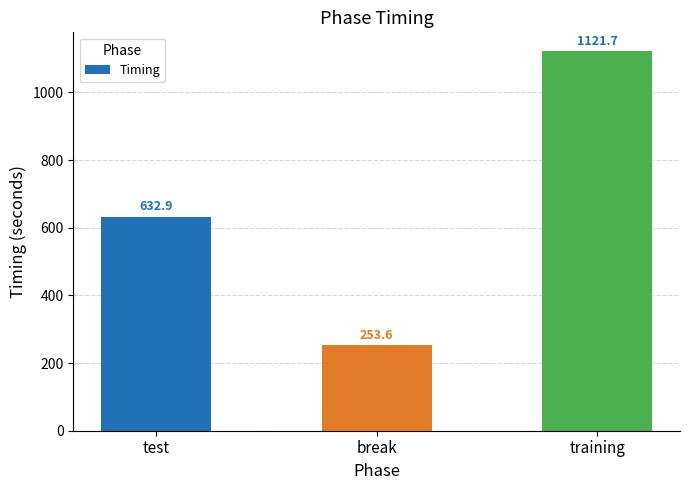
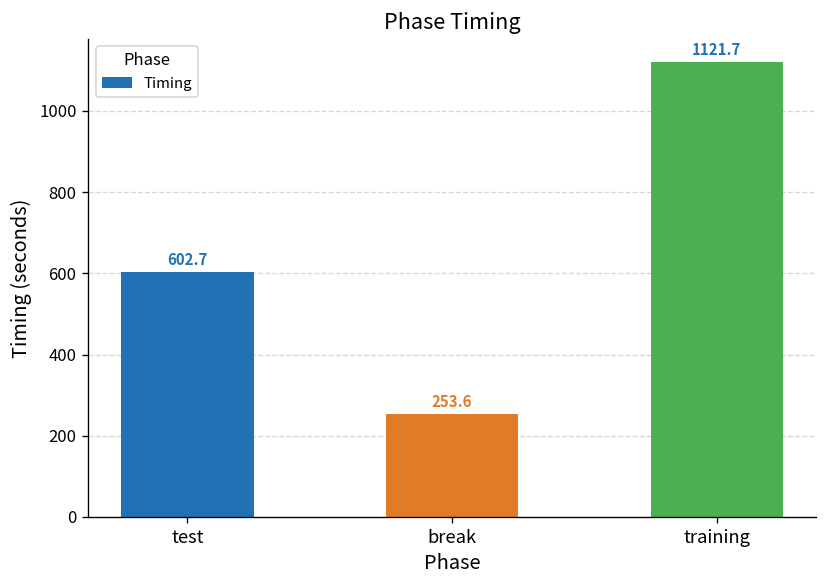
test: 632.9 -> 602.7
